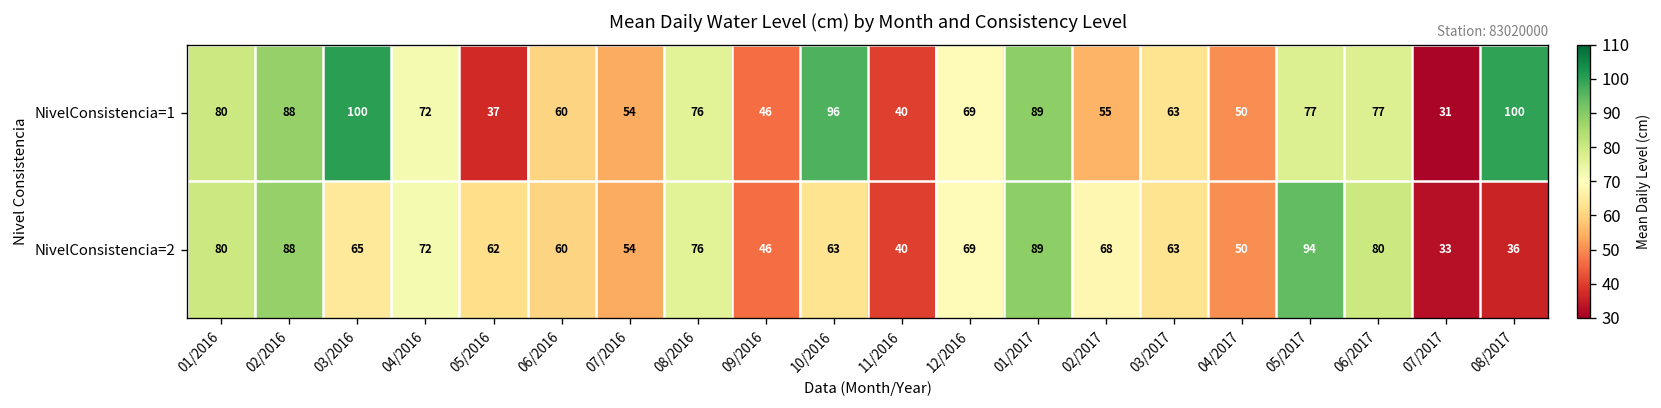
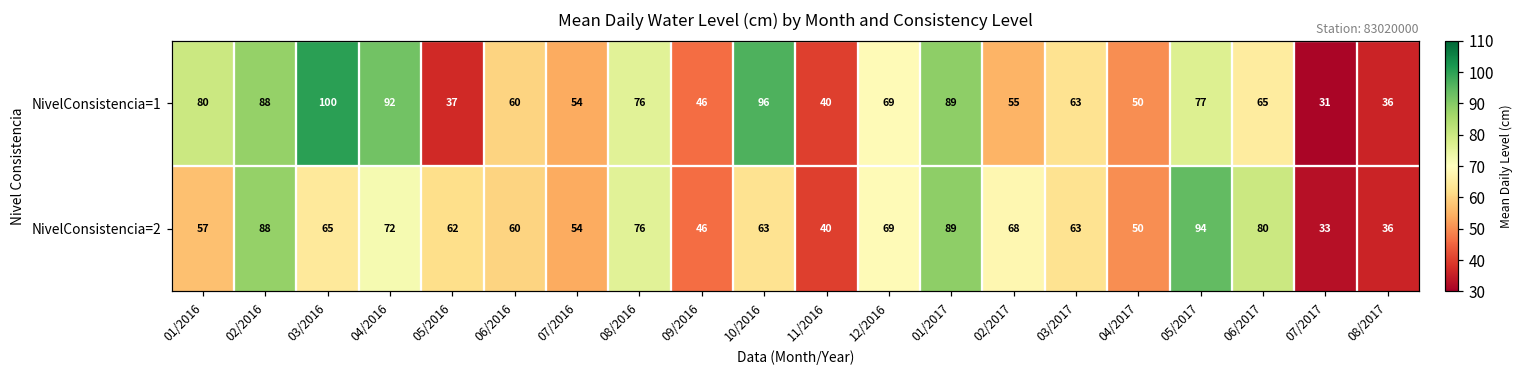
NivelConsistencia=1, 04/2016: 72 -> 92
NivelConsistencia=1, 06/2017: 77 -> 65
NivelConsistencia=1, 08/2017: 100 -> 36
NivelConsistencia=2, 01/2016: 80 -> 57
